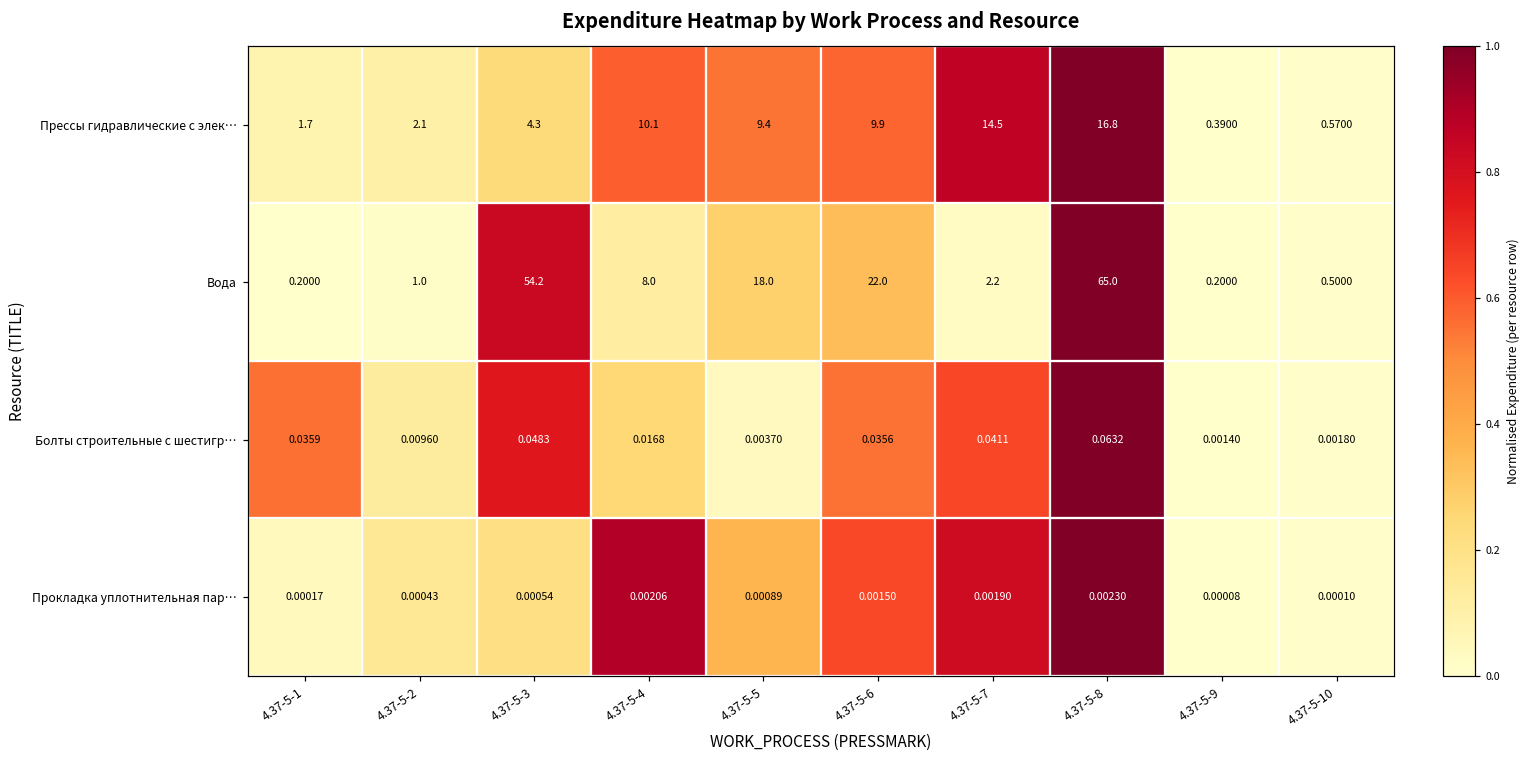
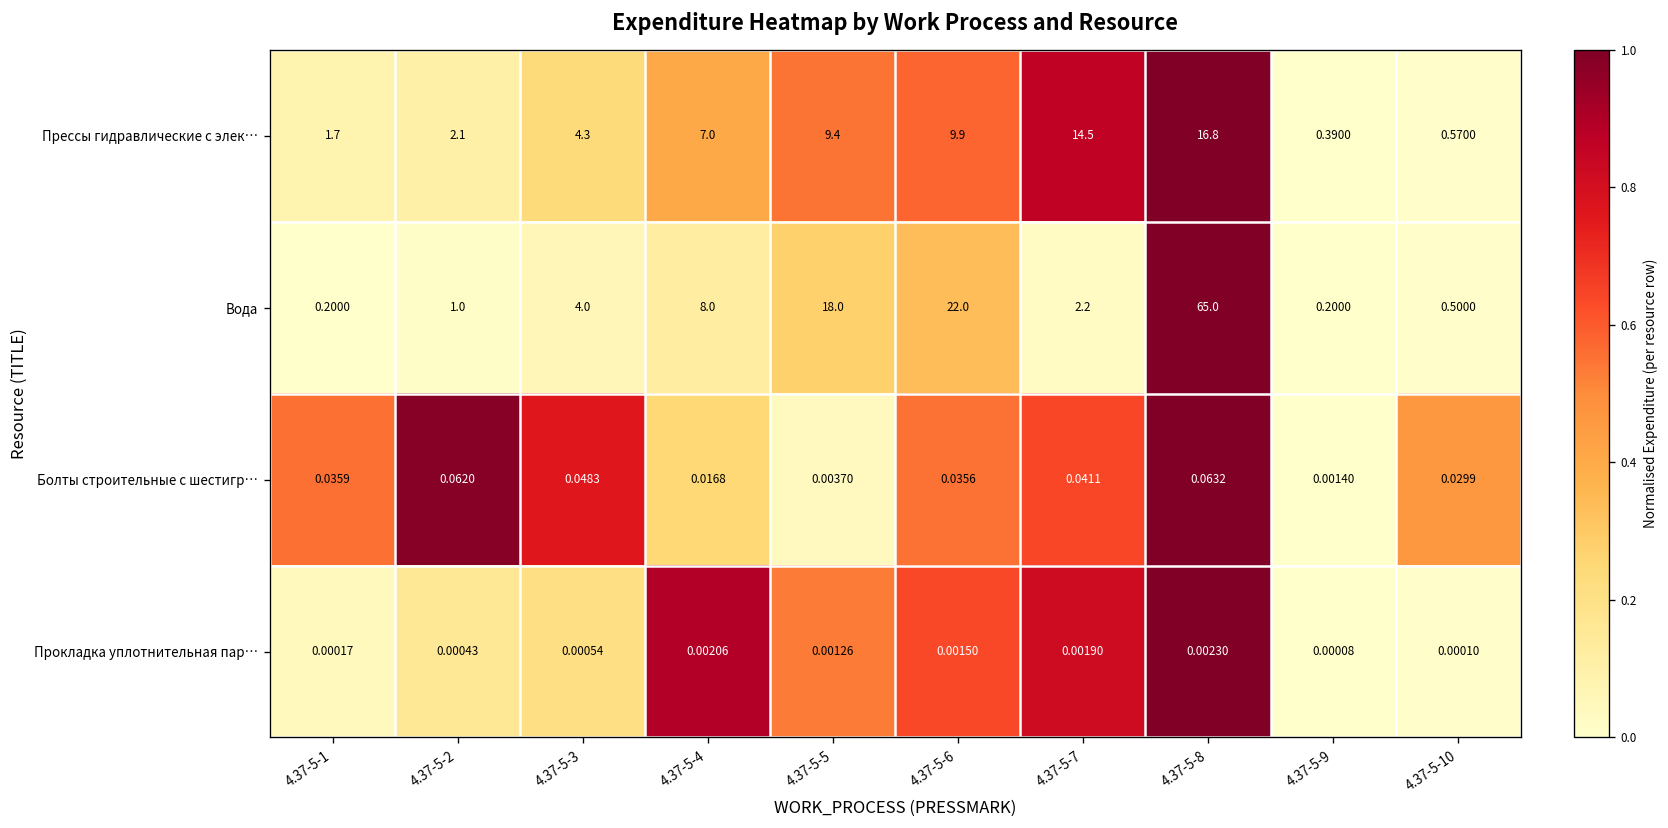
Прессы гидравлические с элек…, 4.37-5-4: 10.1 -> 7.0
Вода, 4.37-5-3: 54.2 -> 4.0
Болты строительные с шестигр…, 4.37-5-2: 0.00960 -> 0.0620
Болты строительные с шестигр…, 4.37-5-10: 0.00180 -> 0.0299
Прокладка уплотнительная пар…, 4.37-5-5: 0.00089 -> 0.00126
